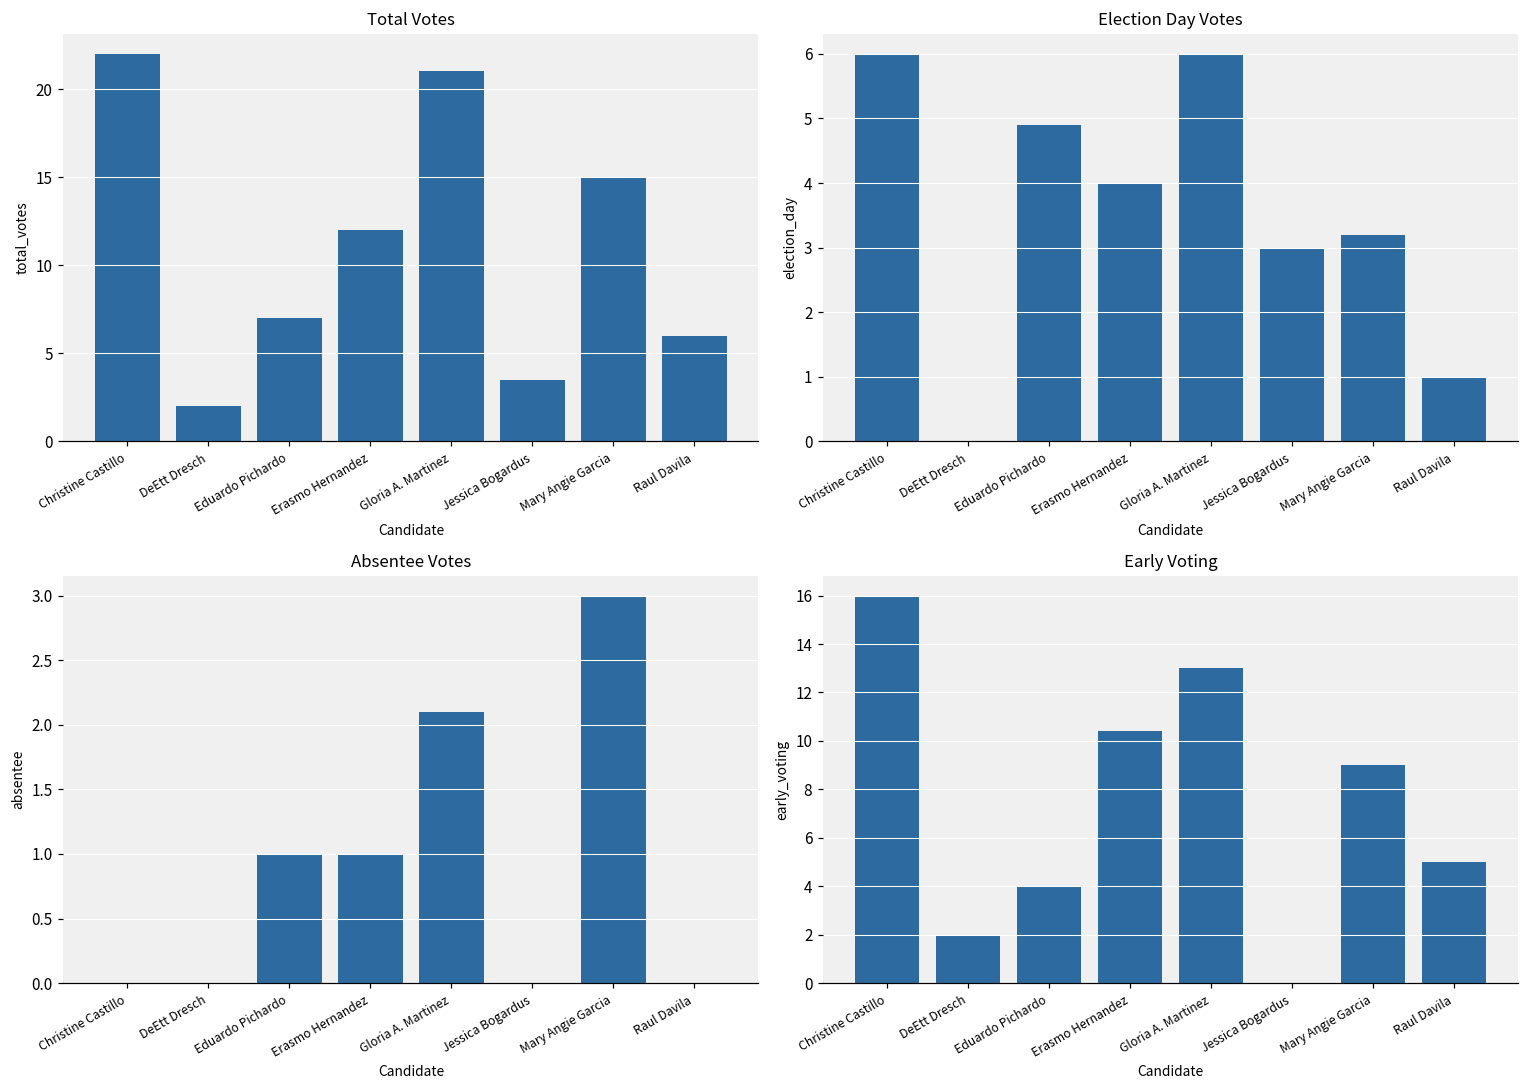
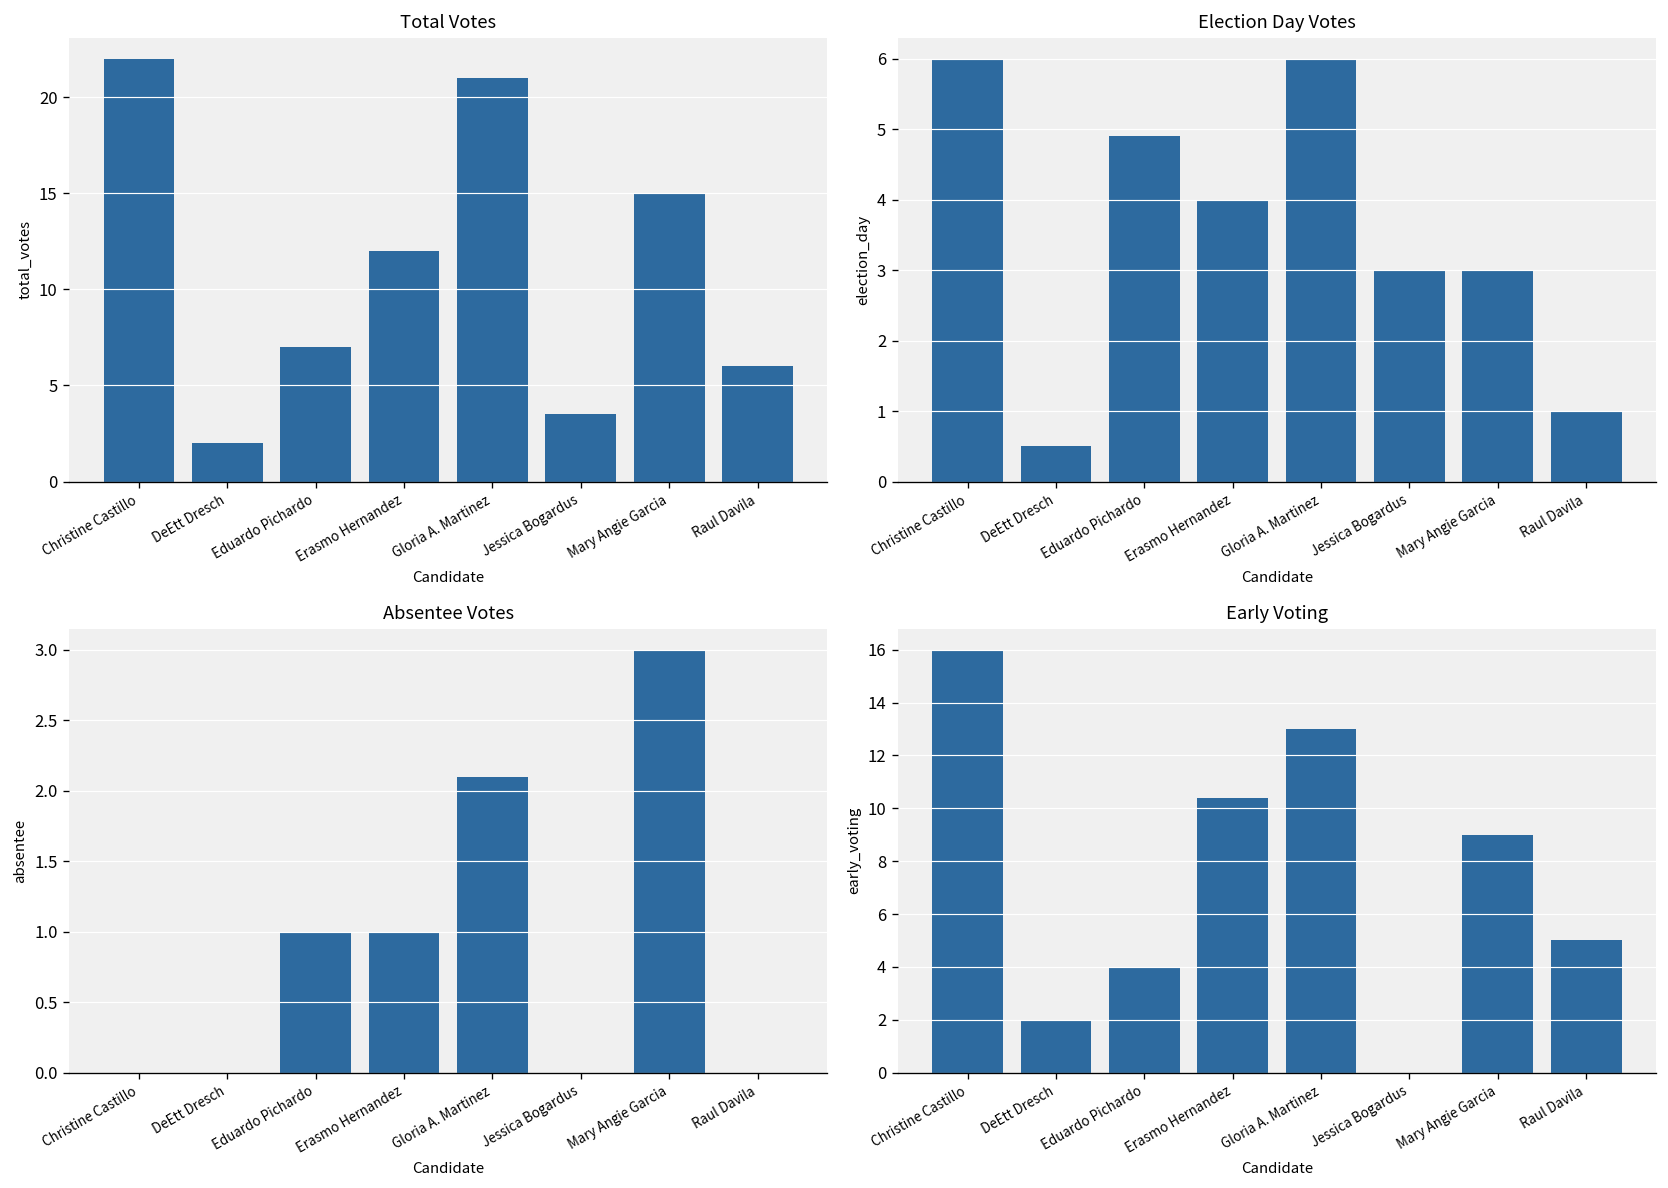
Election Day Votes, DeEtt Dresch: 0.0 -> 0.5
Election Day Votes, Mary Angie Garcia: 3.2 -> 3.0
